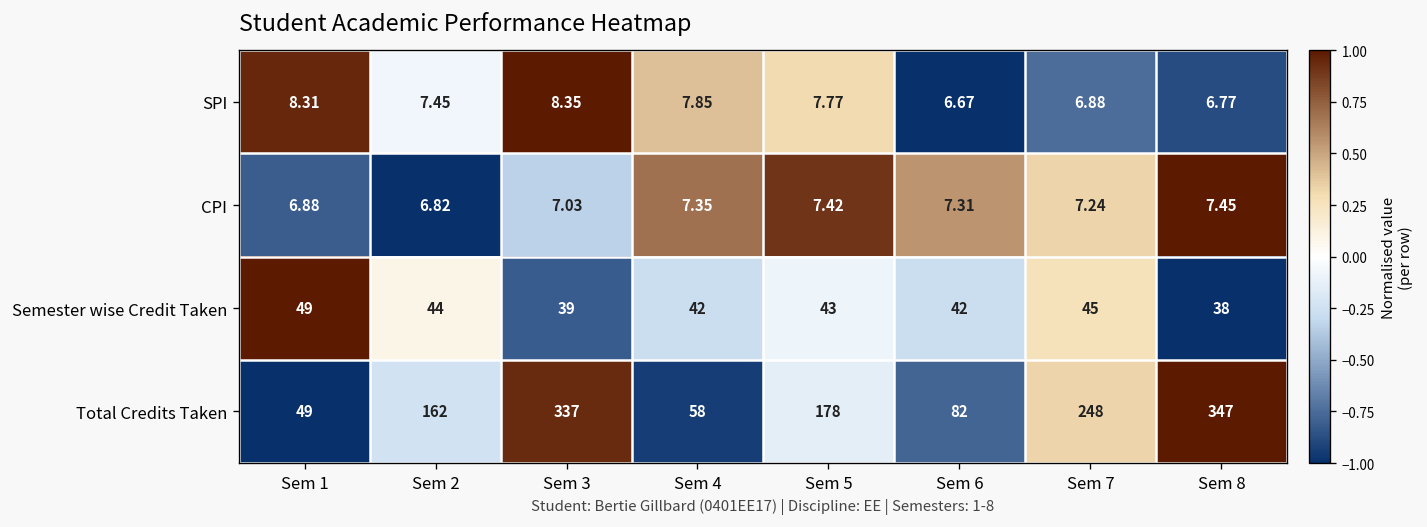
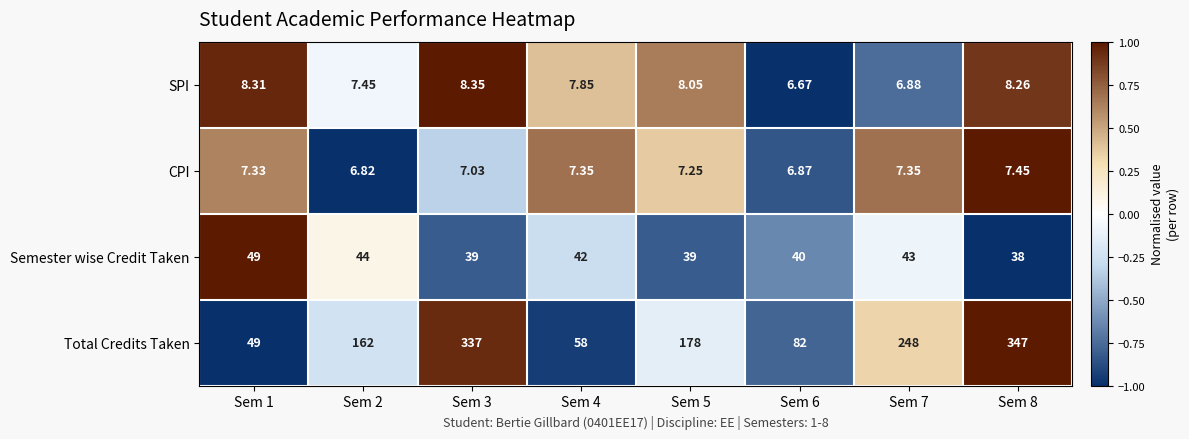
SPI, Sem 5: 7.77 -> 8.05
SPI, Sem 8: 6.77 -> 8.26
CPI, Sem 1: 6.88 -> 7.33
CPI, Sem 5: 7.42 -> 7.25
CPI, Sem 6: 7.31 -> 6.87
CPI, Sem 7: 7.24 -> 7.35
Semester wise Credit Taken, Sem 5: 43 -> 39
Semester wise Credit Taken, Sem 6: 42 -> 40
Semester wise Credit Taken, Sem 7: 45 -> 43
